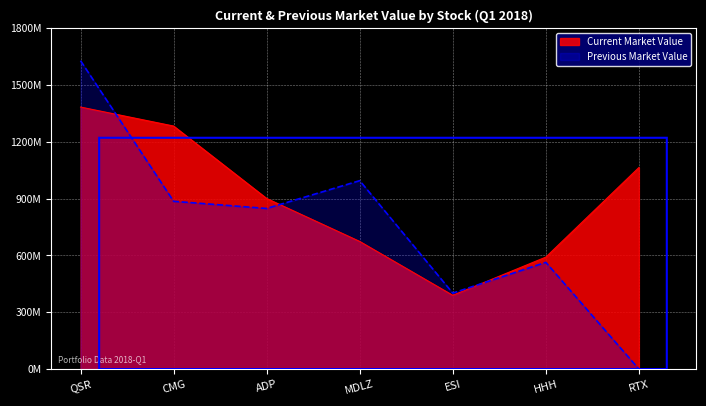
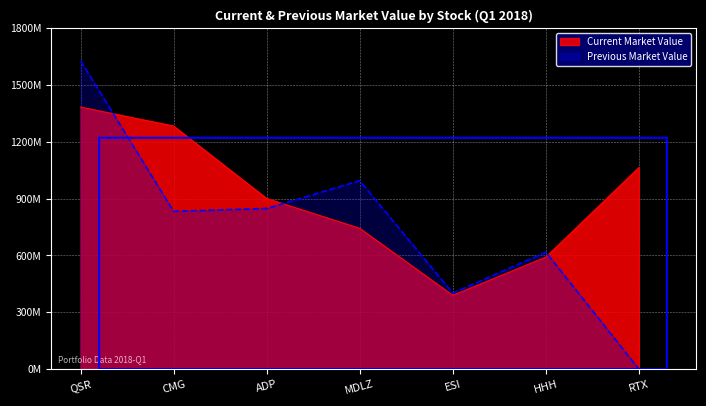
Previous Market Value, CMG: 890000000 -> 830000000
Current Market Value, MDLZ: 670000000 -> 740000000
Previous Market Value, HHH: 560000000 -> 620000000
